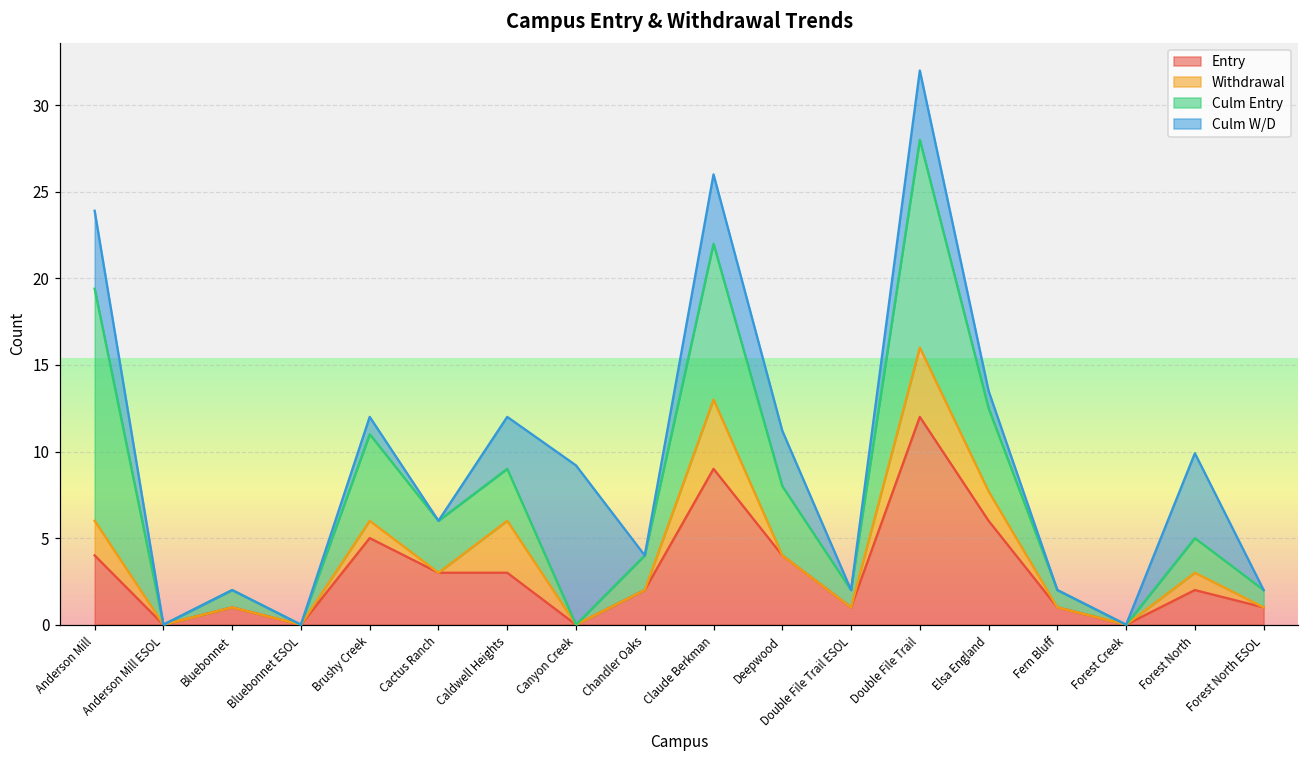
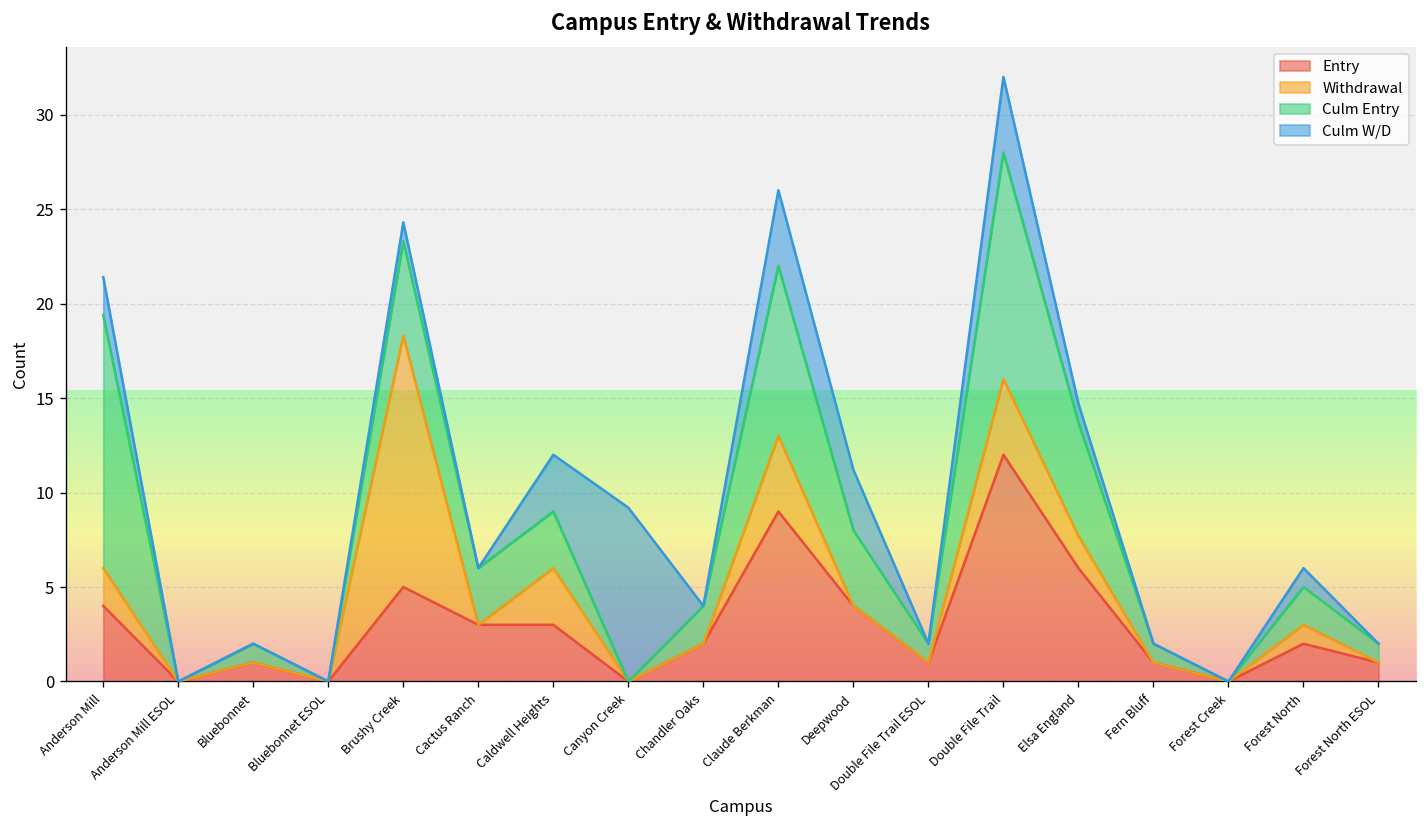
Culm W/D, Anderson Mill: 4.5 -> 2.0
Withdrawal, Brushy Creek: 1.0 -> 13.3
Culm Entry, Elsa England: 4.8 -> 6.0
Culm W/D, Forest North: 4.9 -> 1.0
